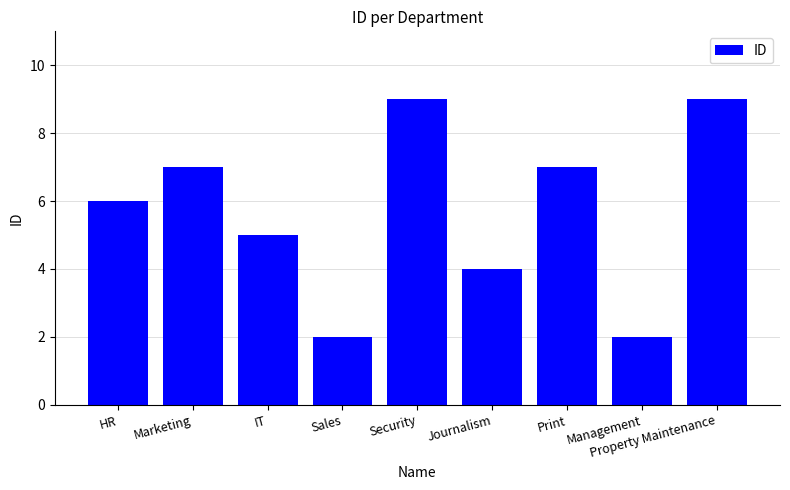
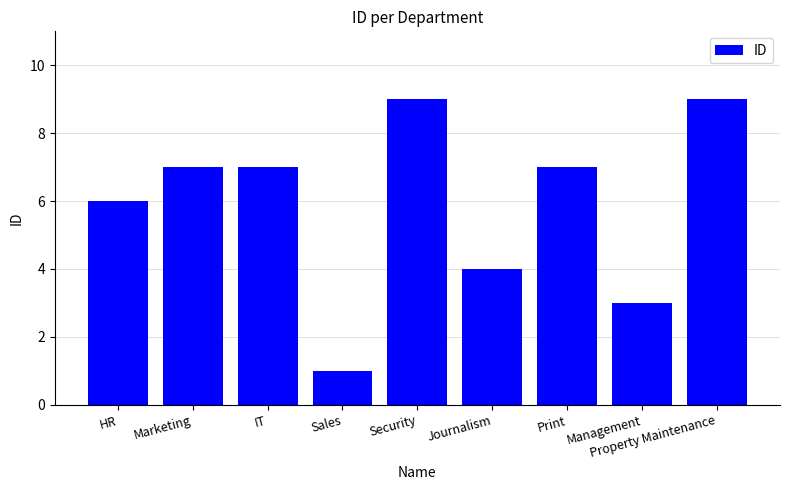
IT: 5 -> 7
Sales: 2 -> 1
Management: 2 -> 3
